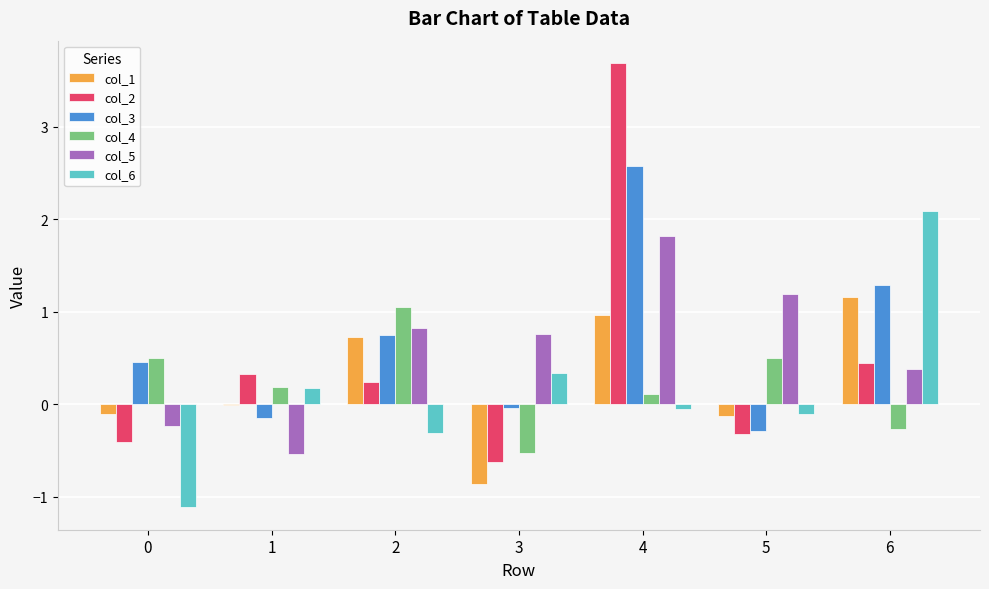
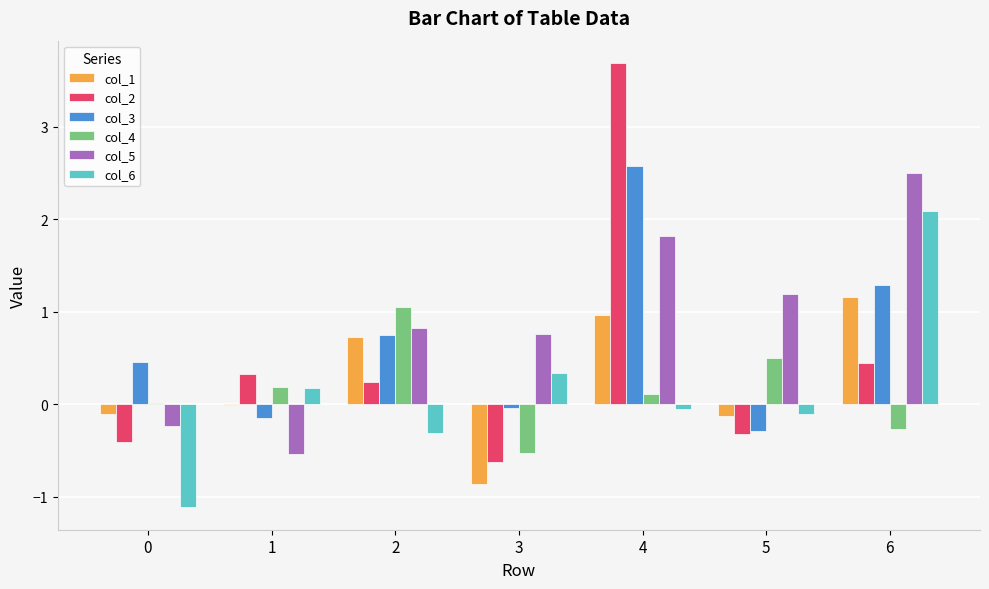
col_4, 0: 0.5 -> 0.0
col_5, 6: 0.4 -> 2.5
